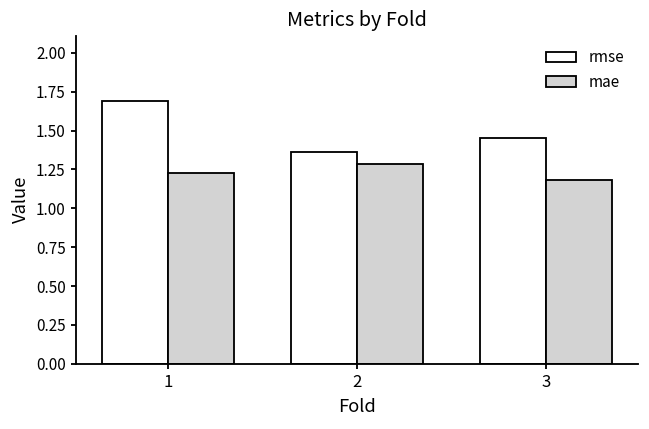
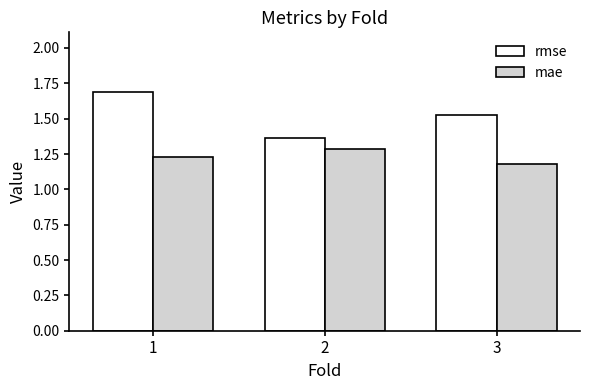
rmse, 3: 1.46 -> 1.52
